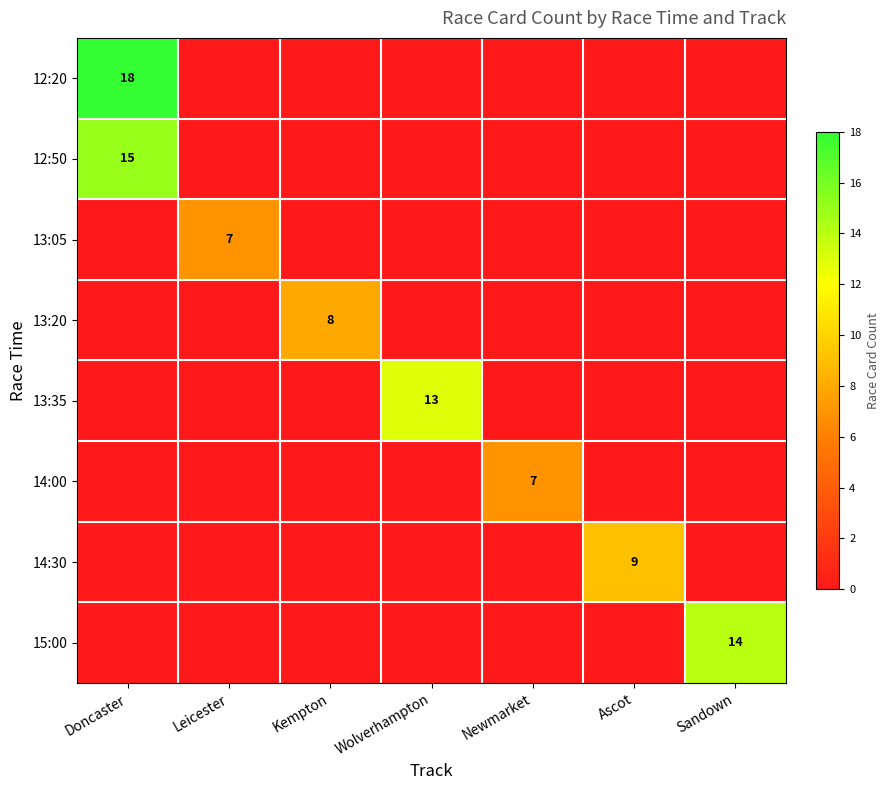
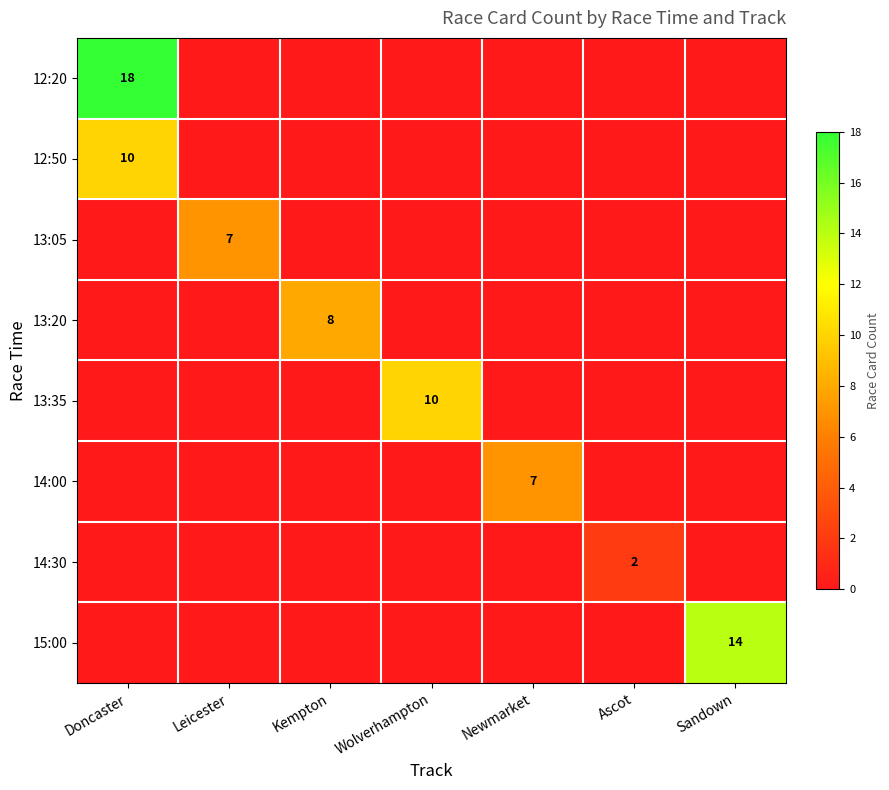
12:50, Doncaster: 15 -> 10
13:35, Wolverhampton: 13 -> 10
14:30, Ascot: 9 -> 2
